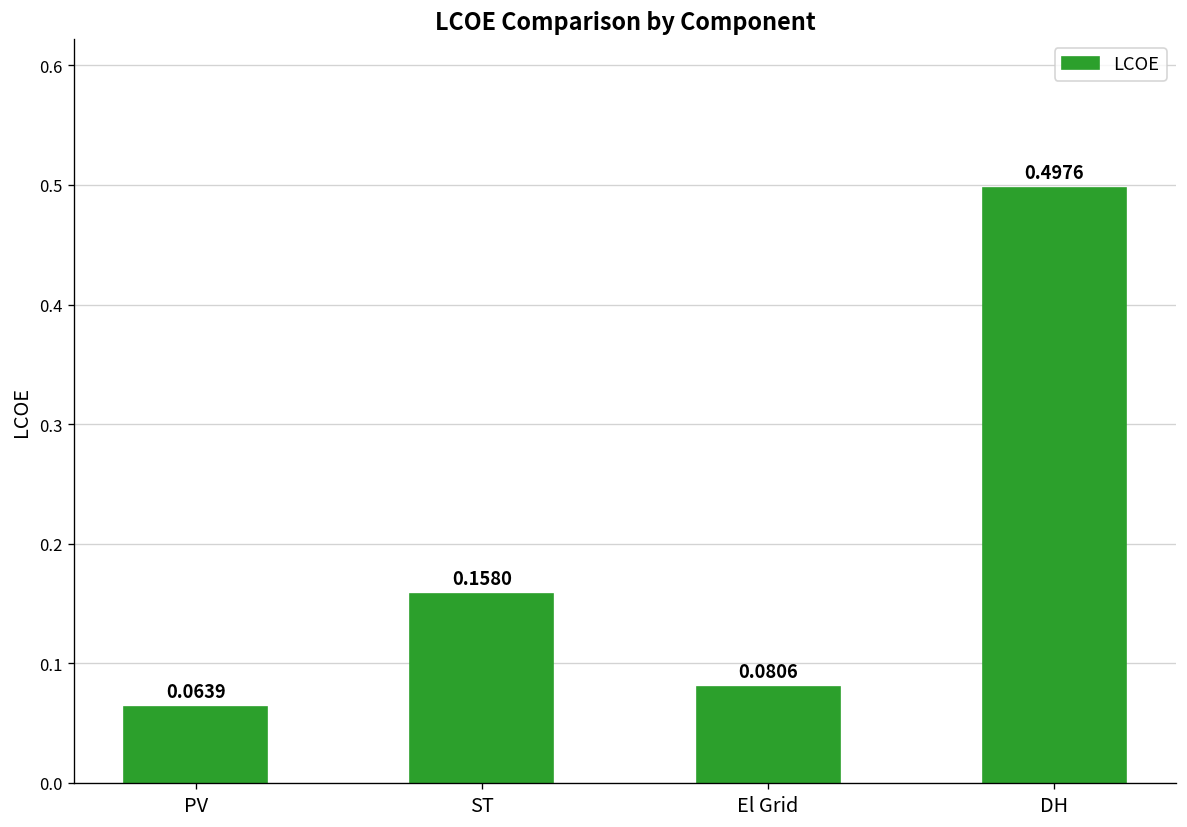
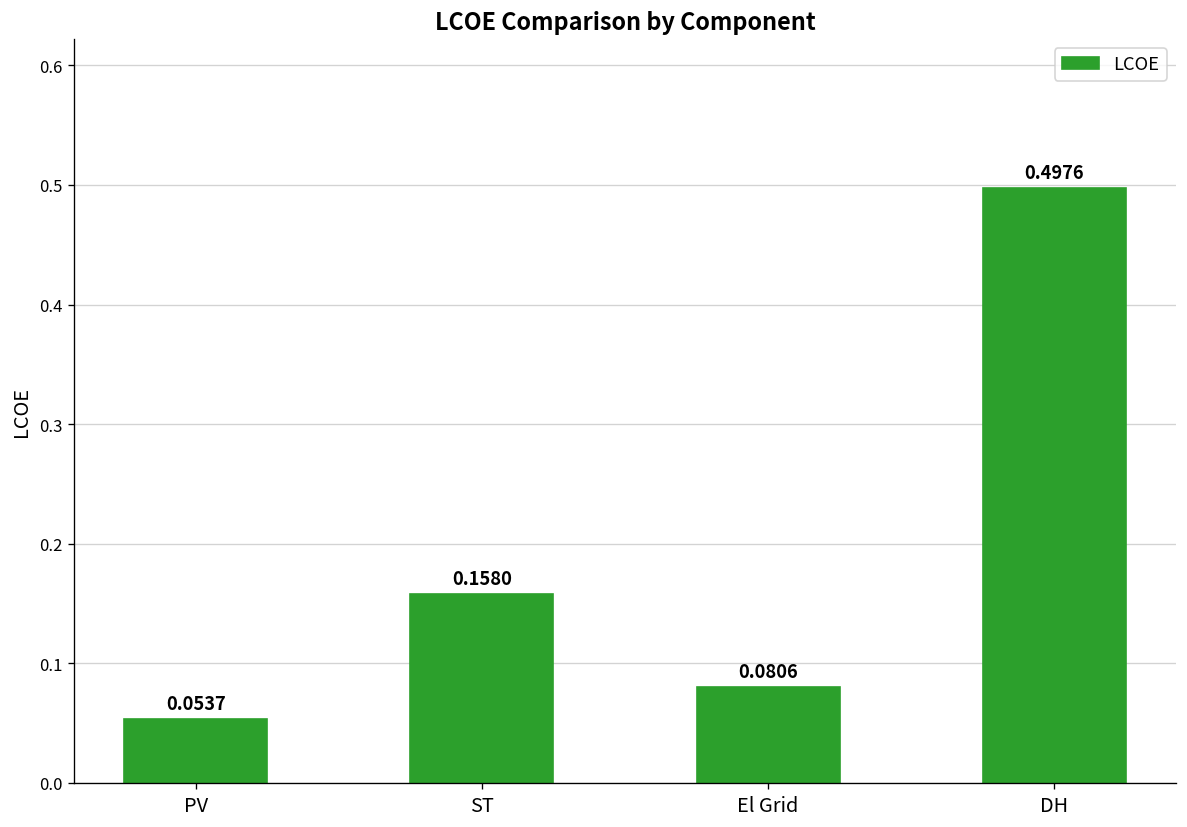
PV: 0.0639 -> 0.0537
